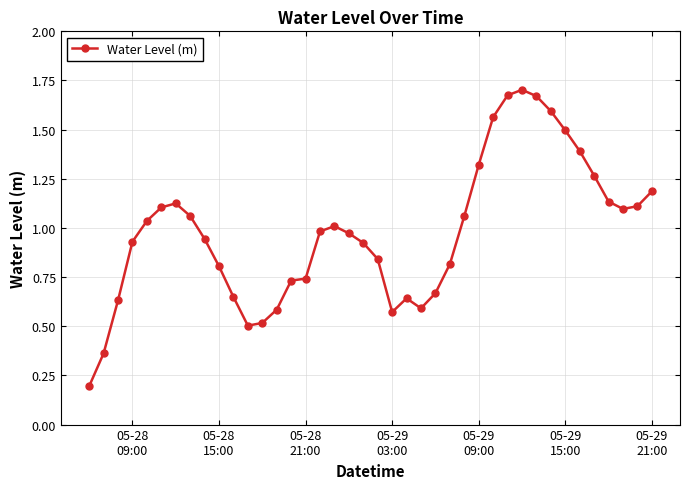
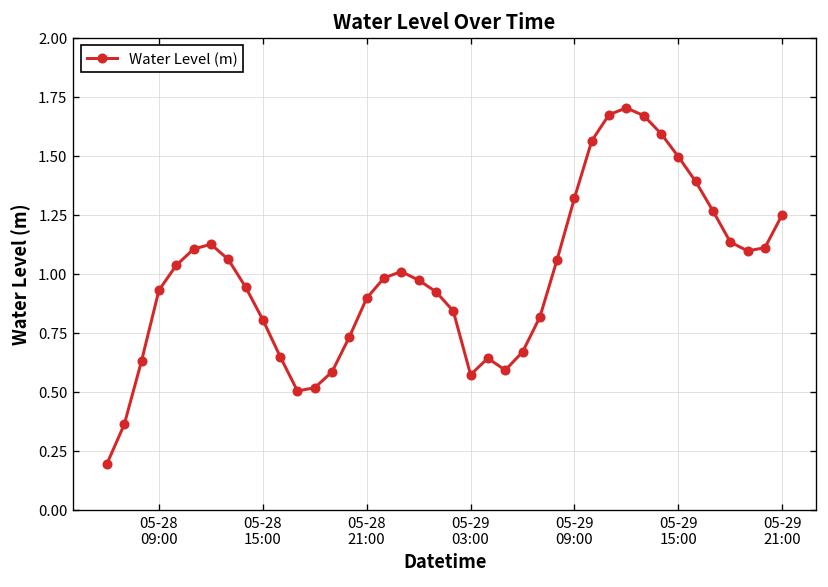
05-28 21:00: 0.74 -> 0.90
05-29 21:00: 1.19 -> 1.25
